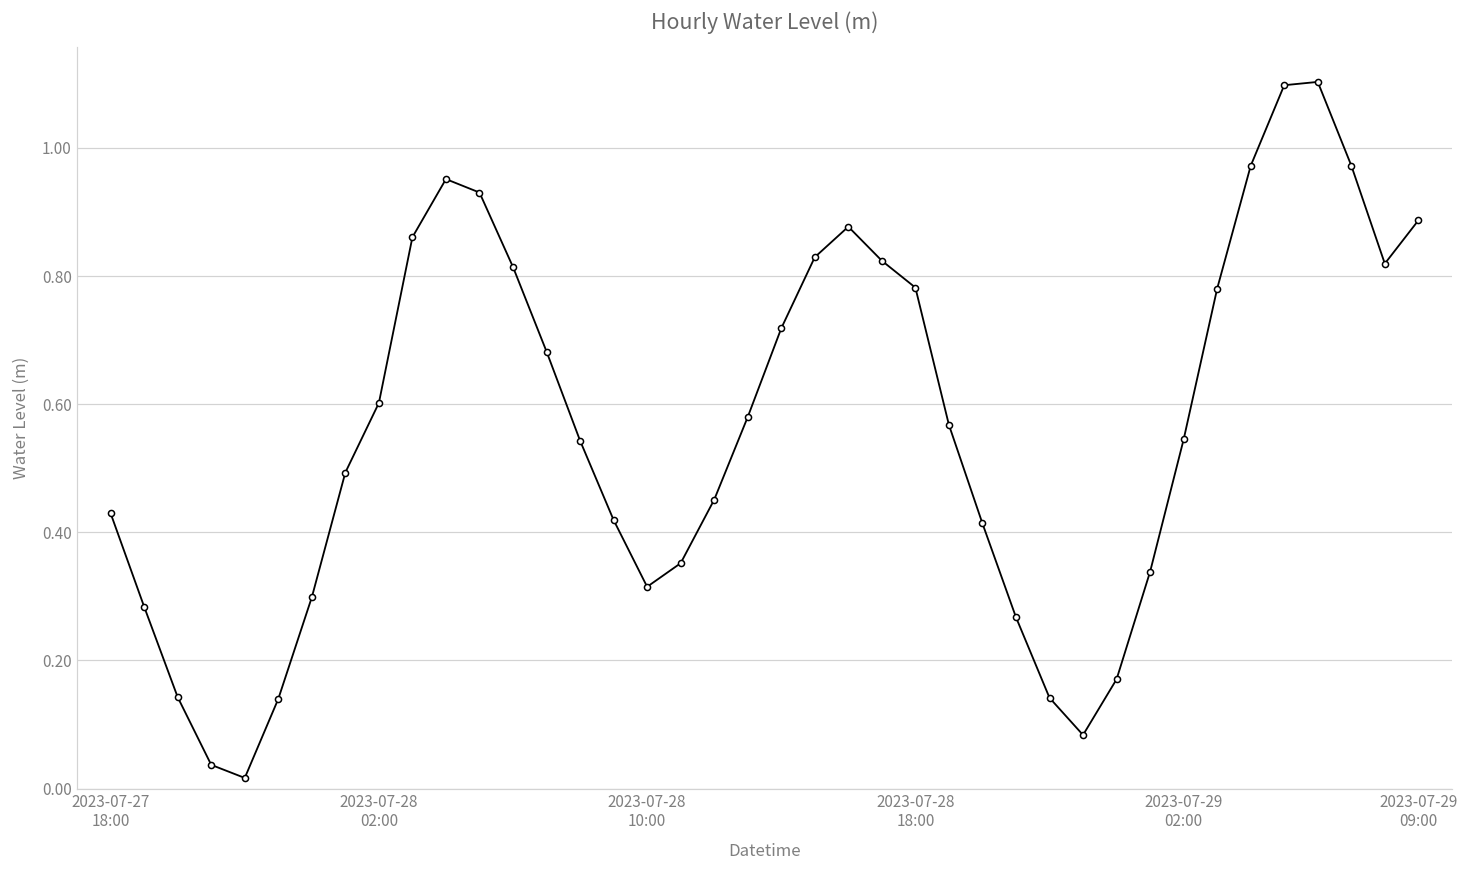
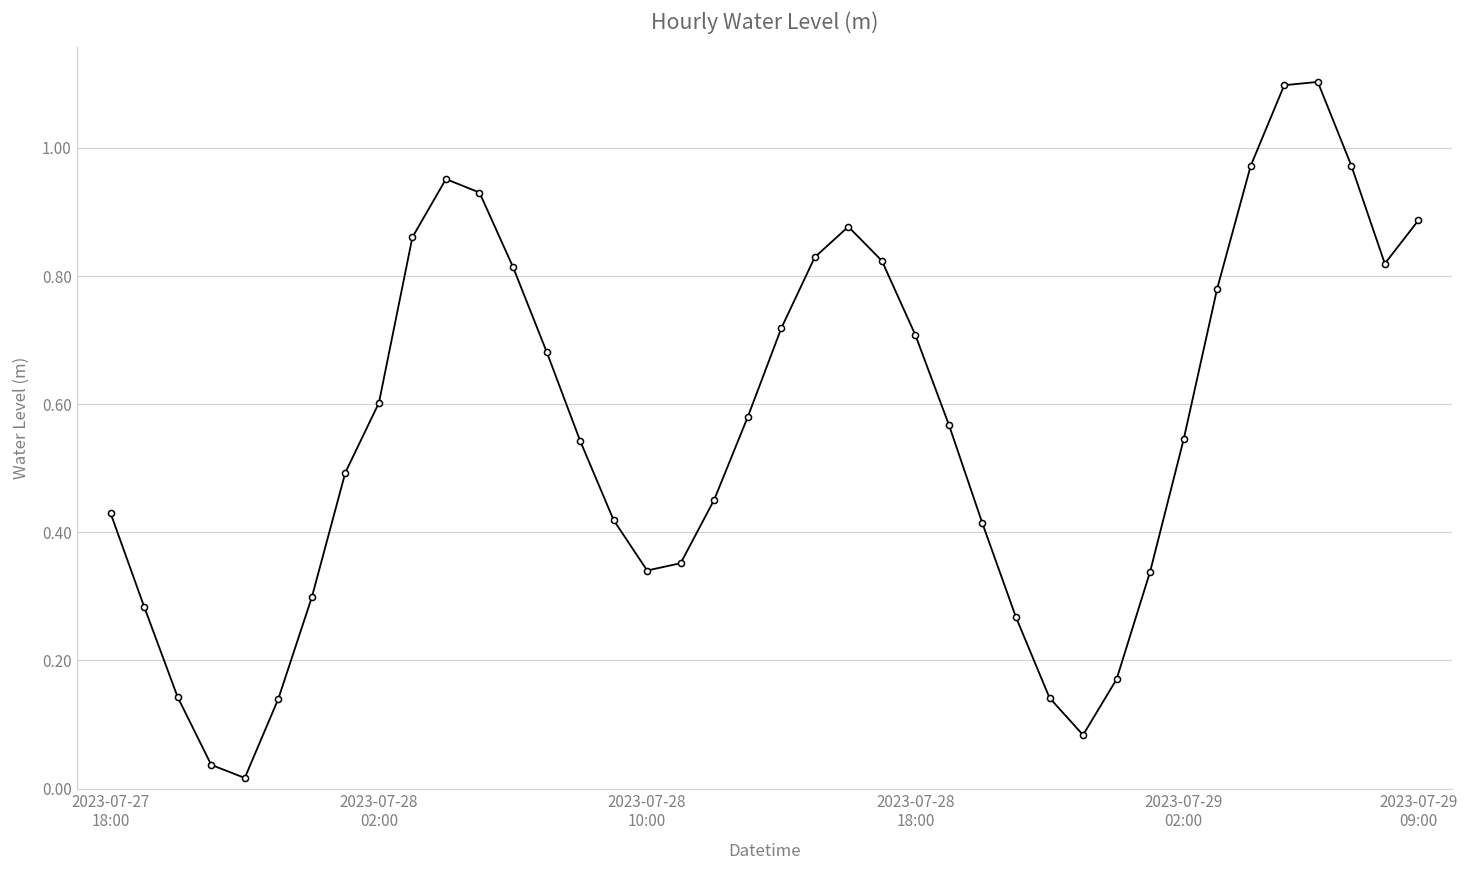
2023-07-28 10:00: 0.31 -> 0.34
2023-07-28 18:00: 0.78 -> 0.71
